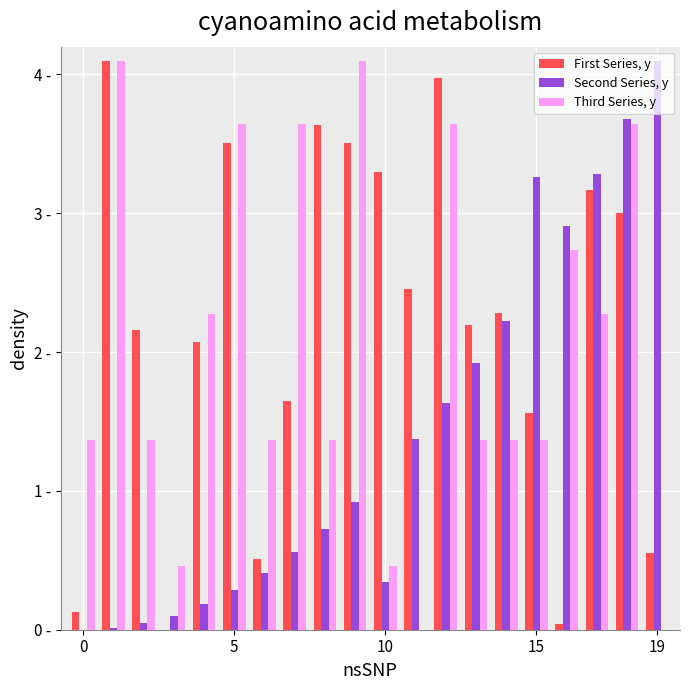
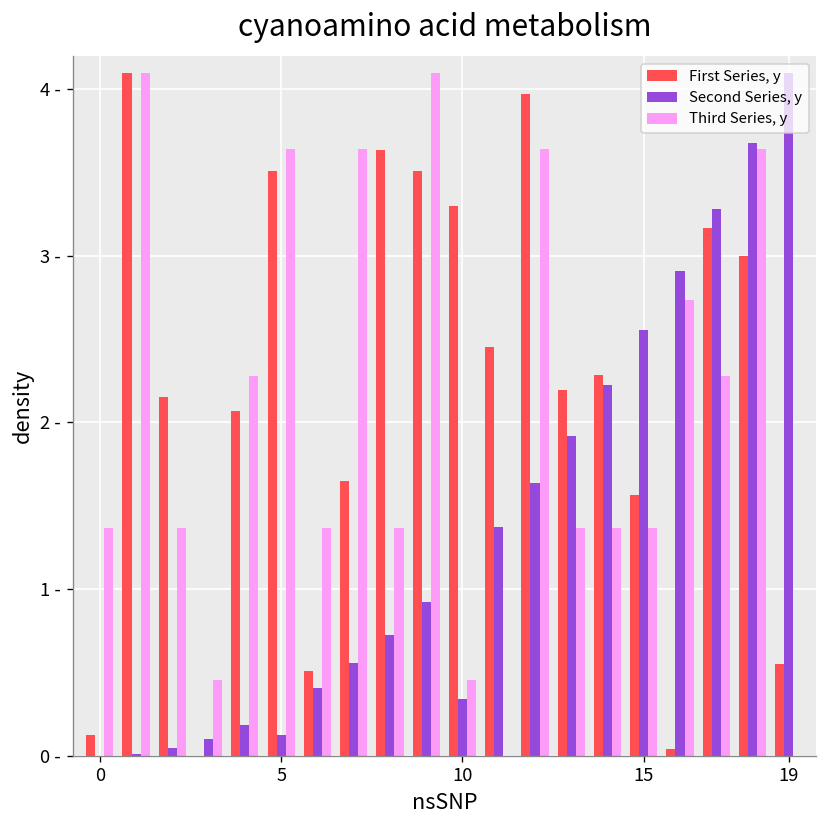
Second Series, y, 5: 0.28 - -> 0.12 -
Second Series, y, 15: 3.26 - -> 2.56 -
